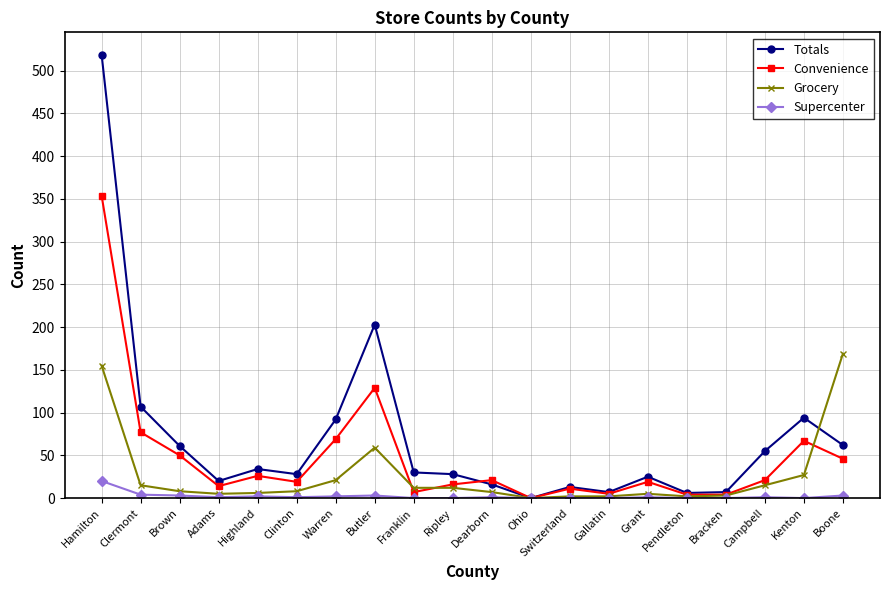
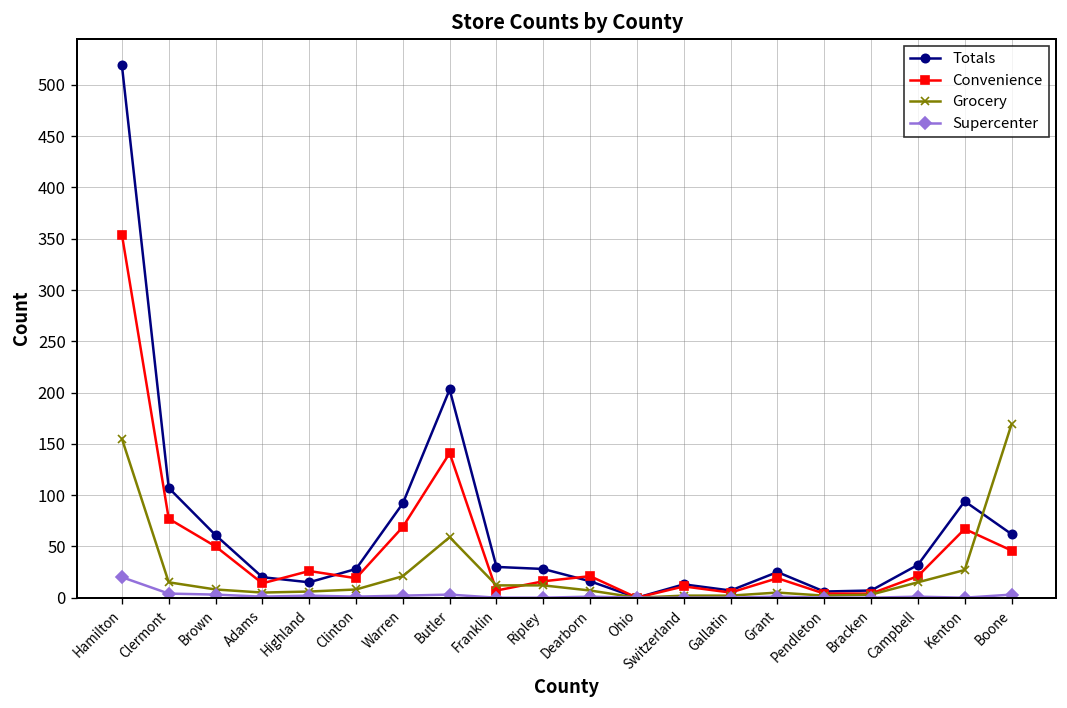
Totals, Highland: 30 -> 20
Convenience, Butler: 130 -> 140
Totals, Campbell: 60 -> 30
